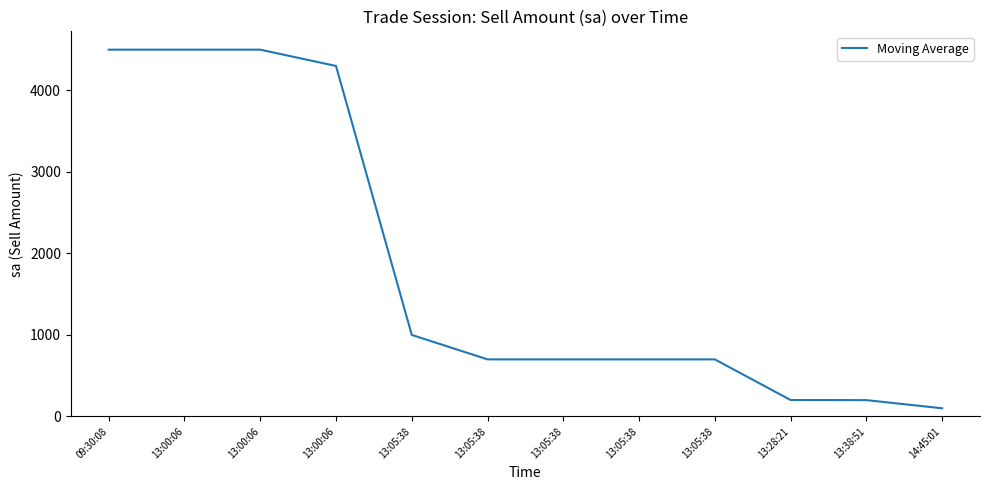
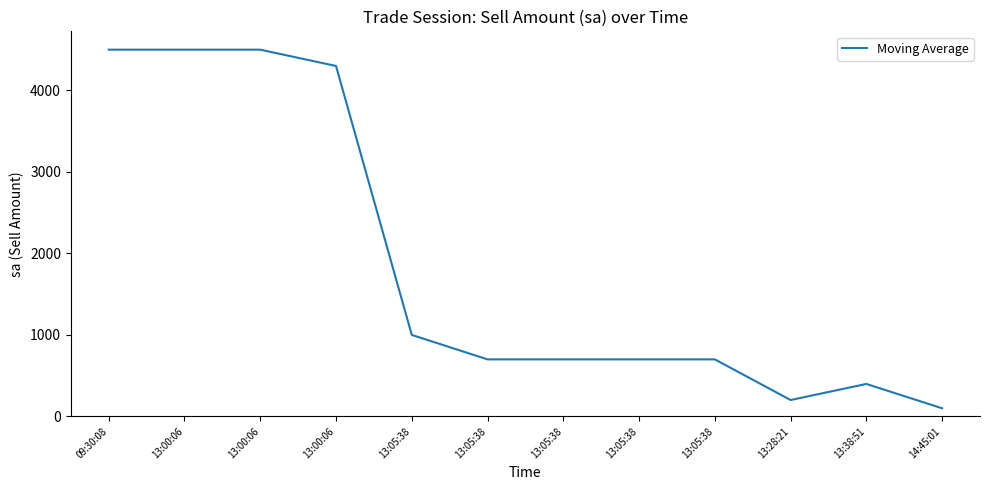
13:38:51: 200 -> 400
